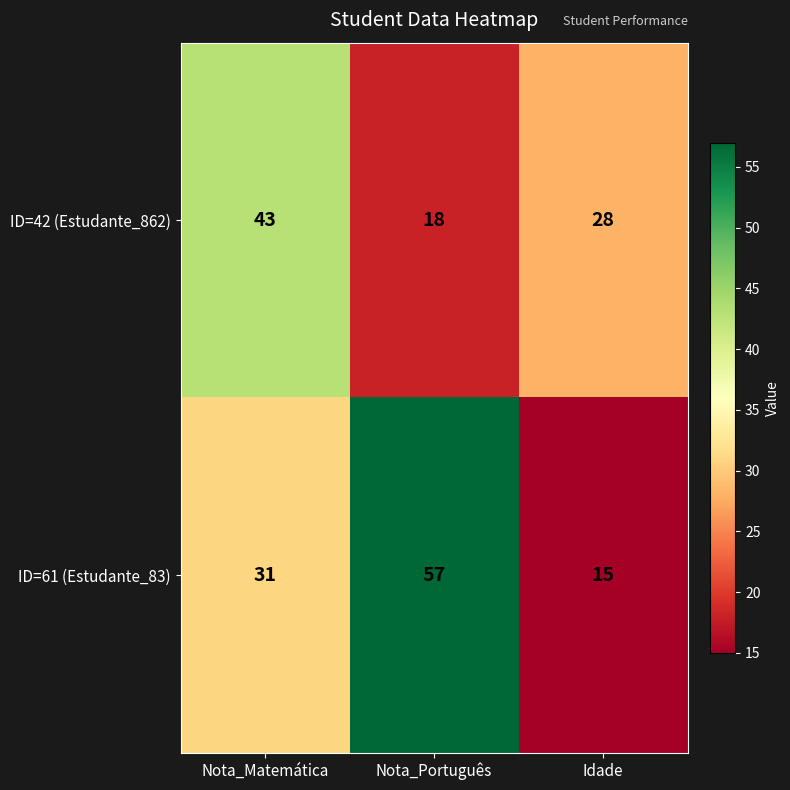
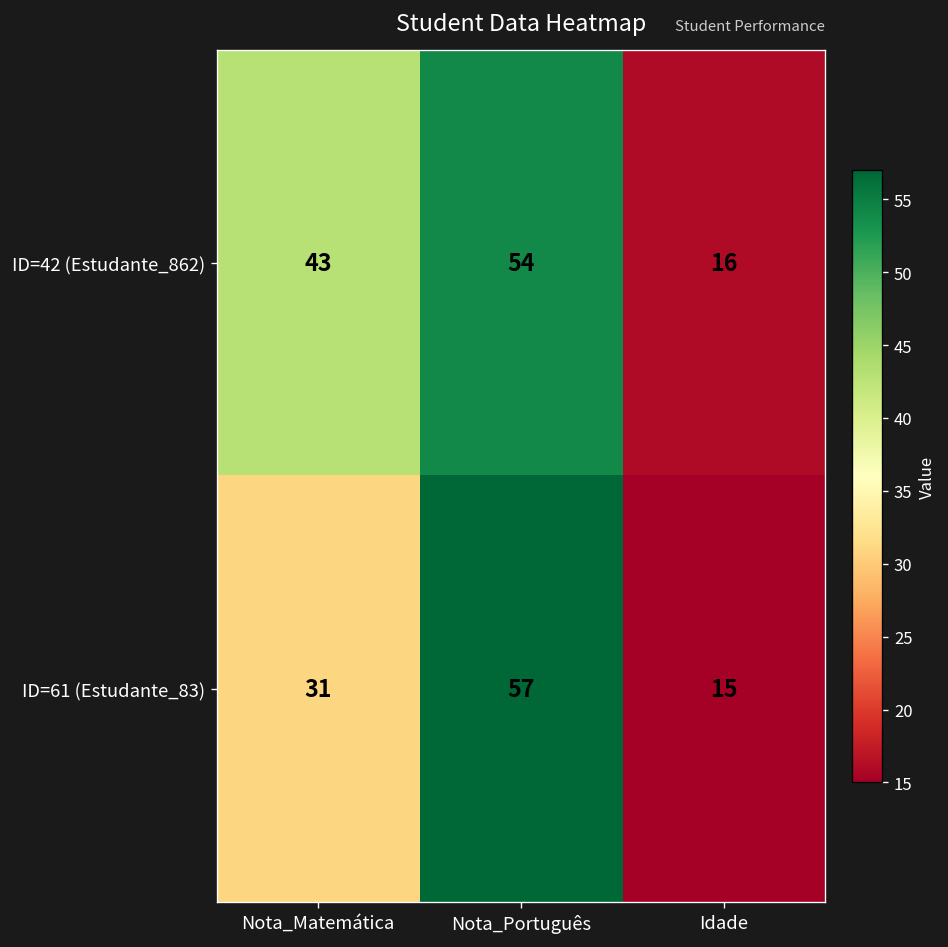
ID=42 (Estudante_862), Nota_Português: 18 -> 54
ID=42 (Estudante_862), Idade: 28 -> 16
